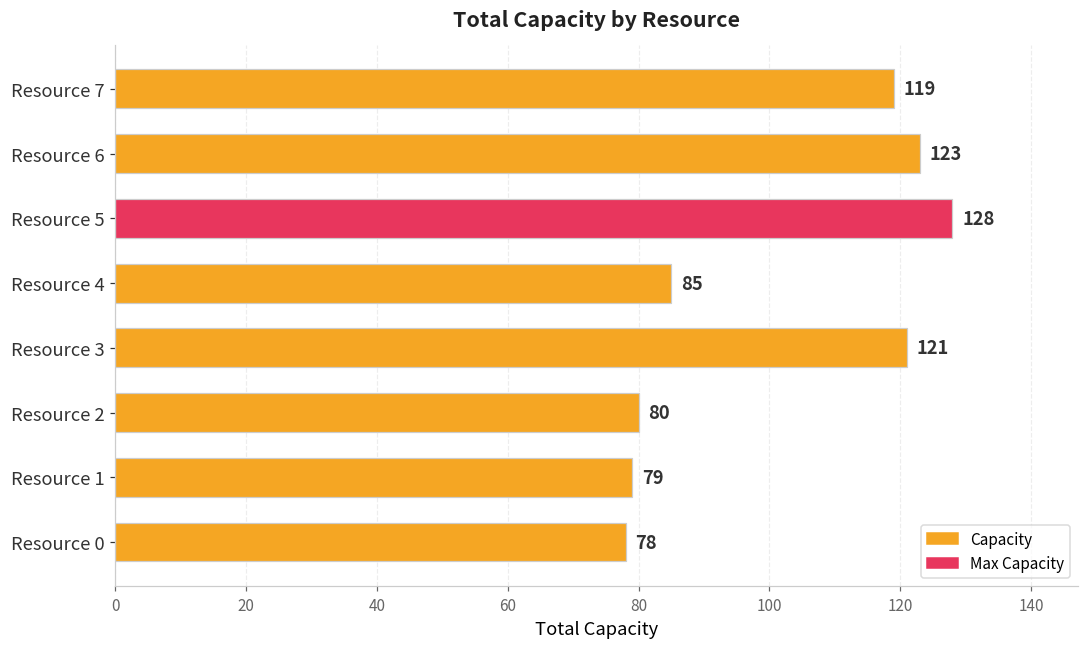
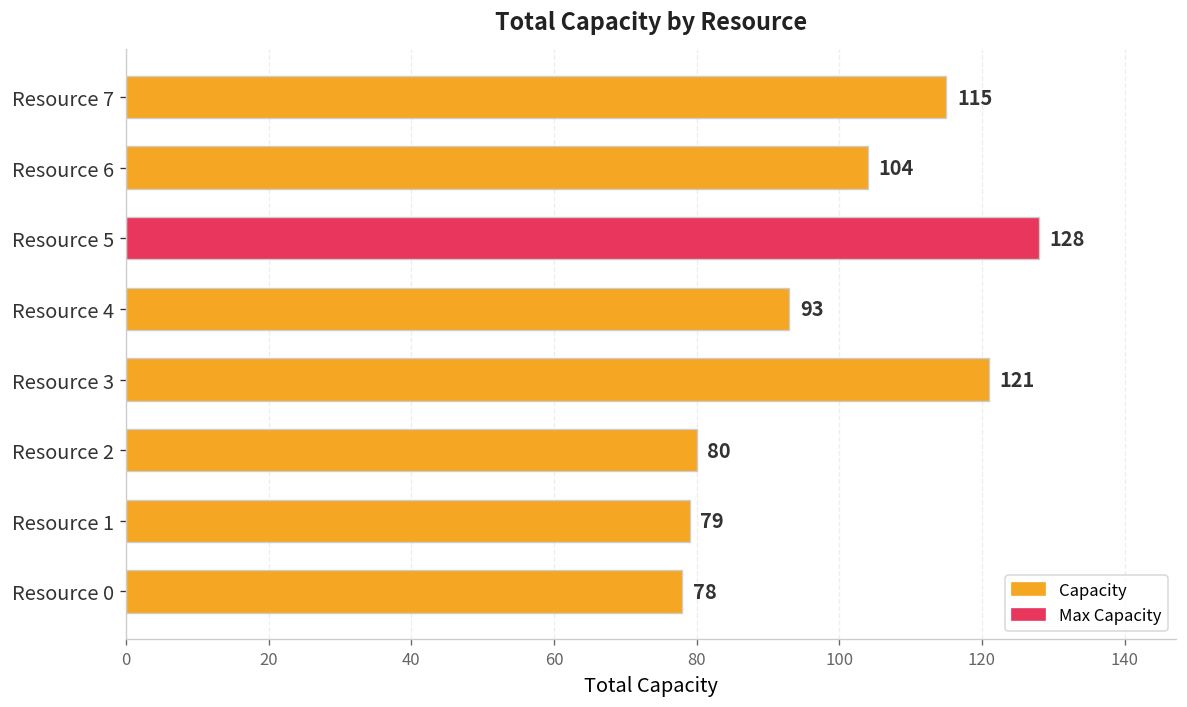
Resource 7: 119 -> 115
Resource 6: 123 -> 104
Resource 4: 85 -> 93
